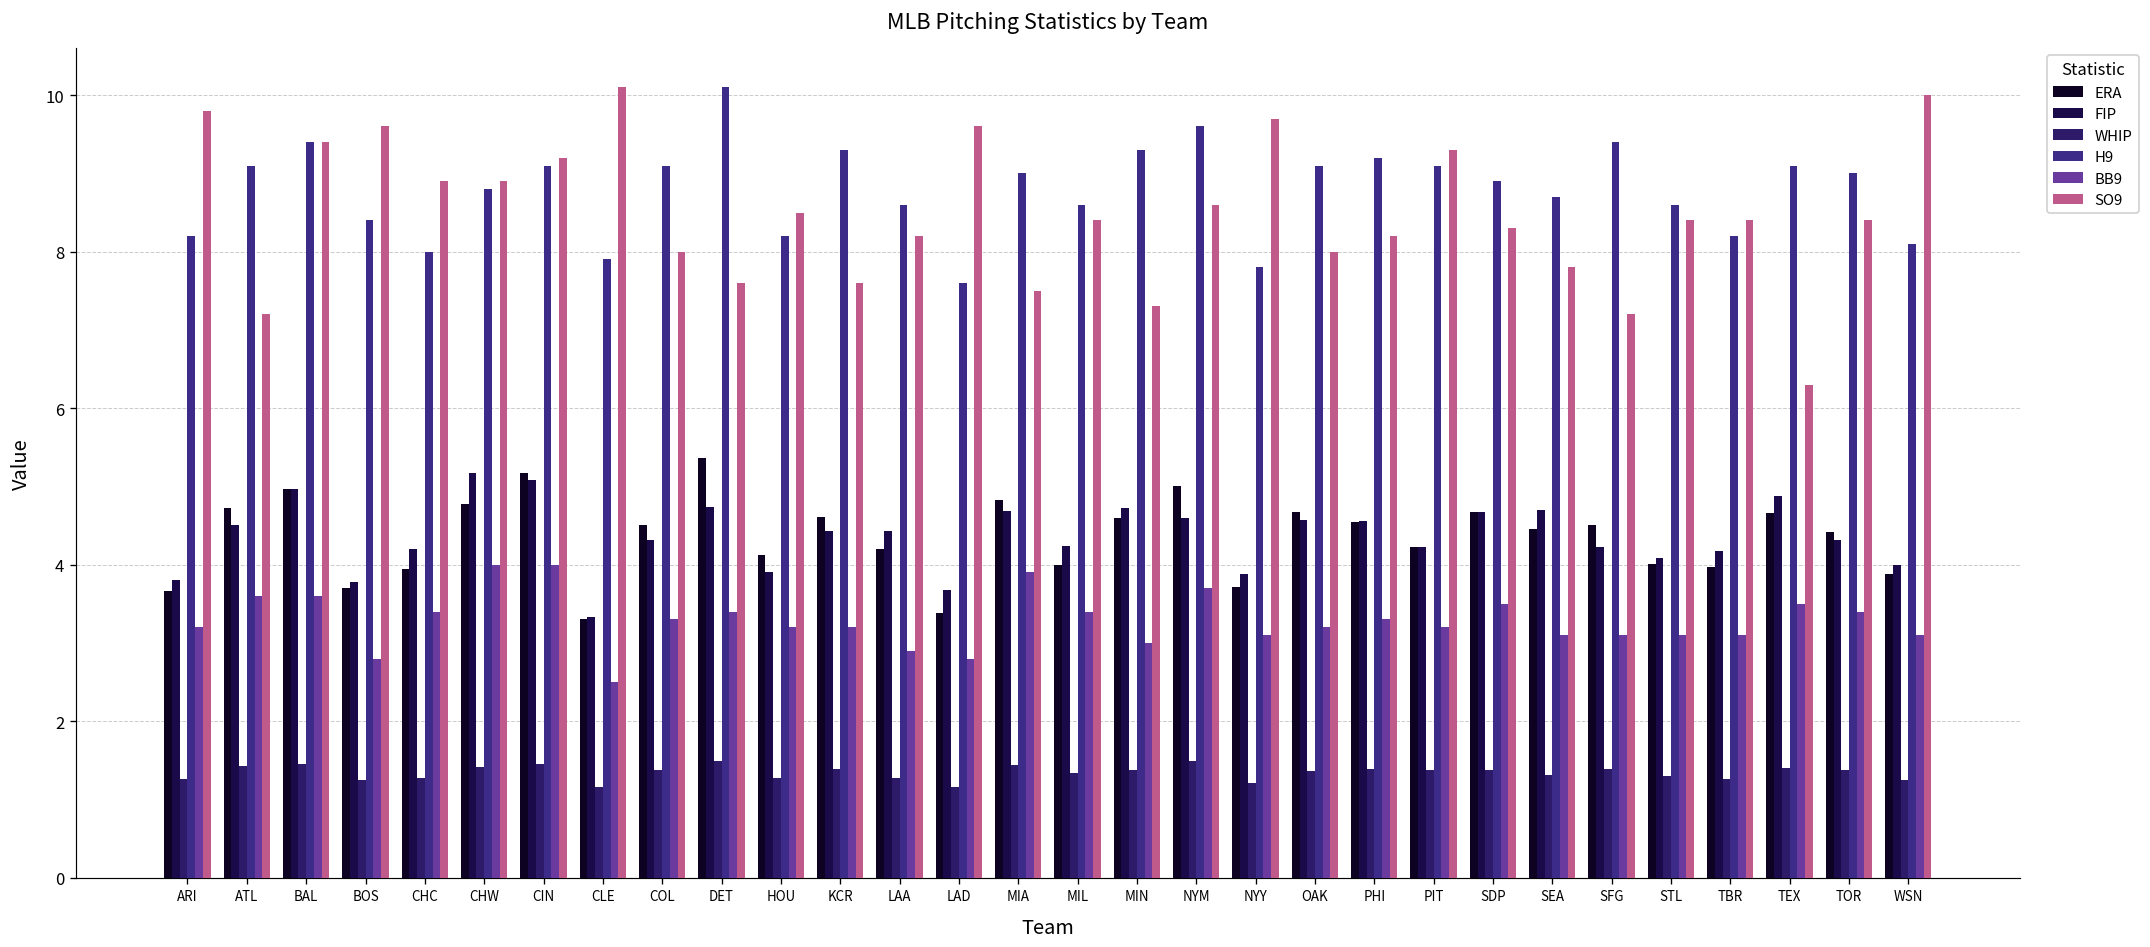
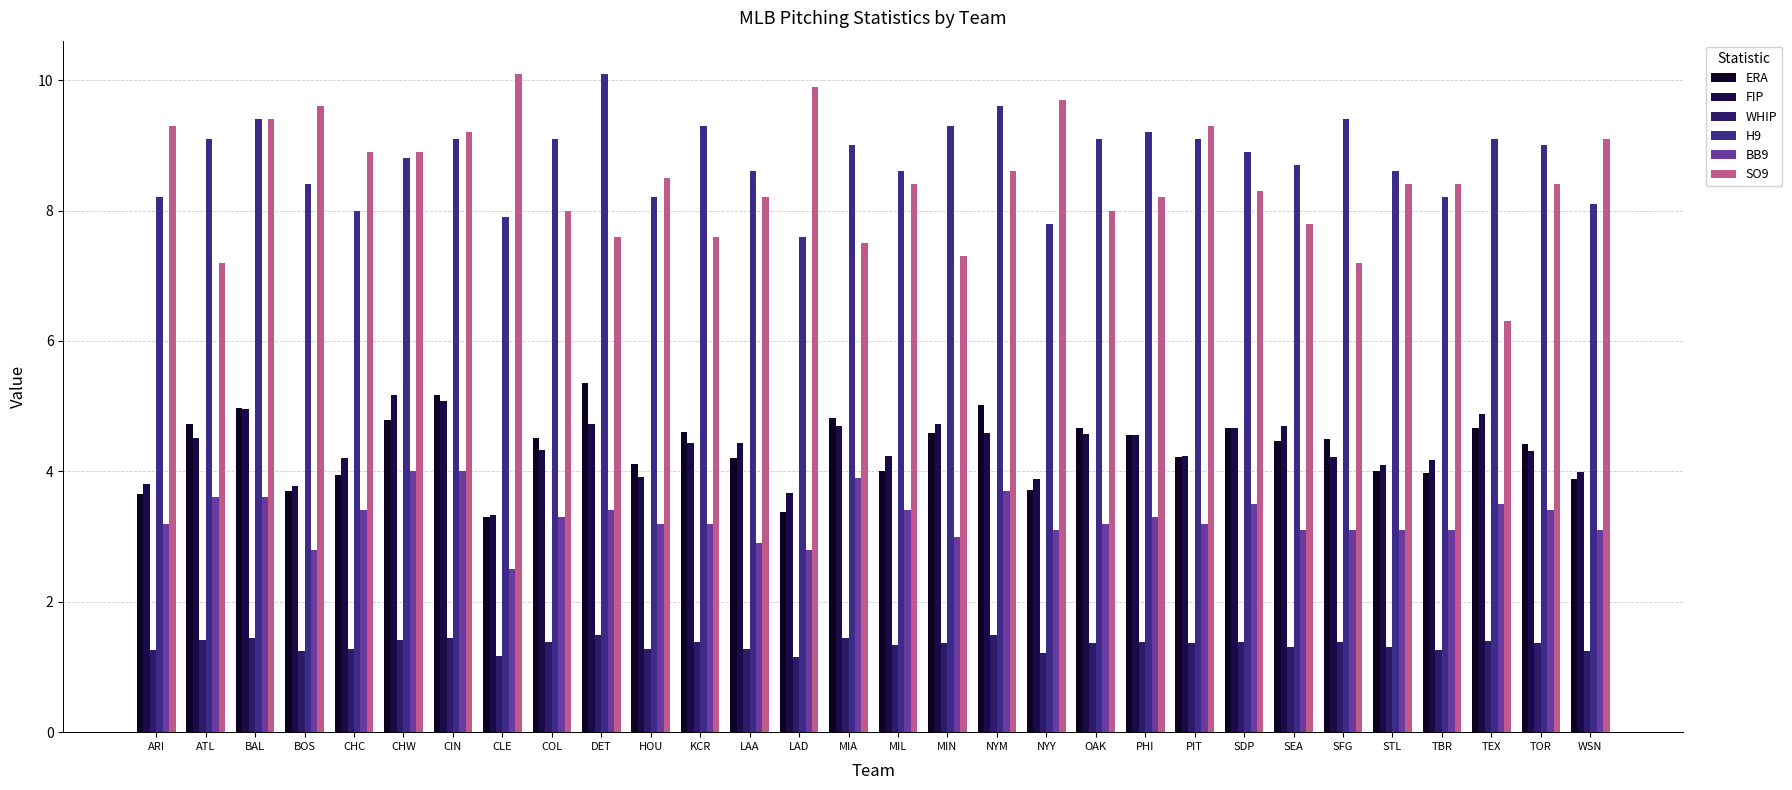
SO9, ARI: 9.8 -> 9.3
SO9, LAD: 9.6 -> 9.9
SO9, WSN: 10.0 -> 9.1
